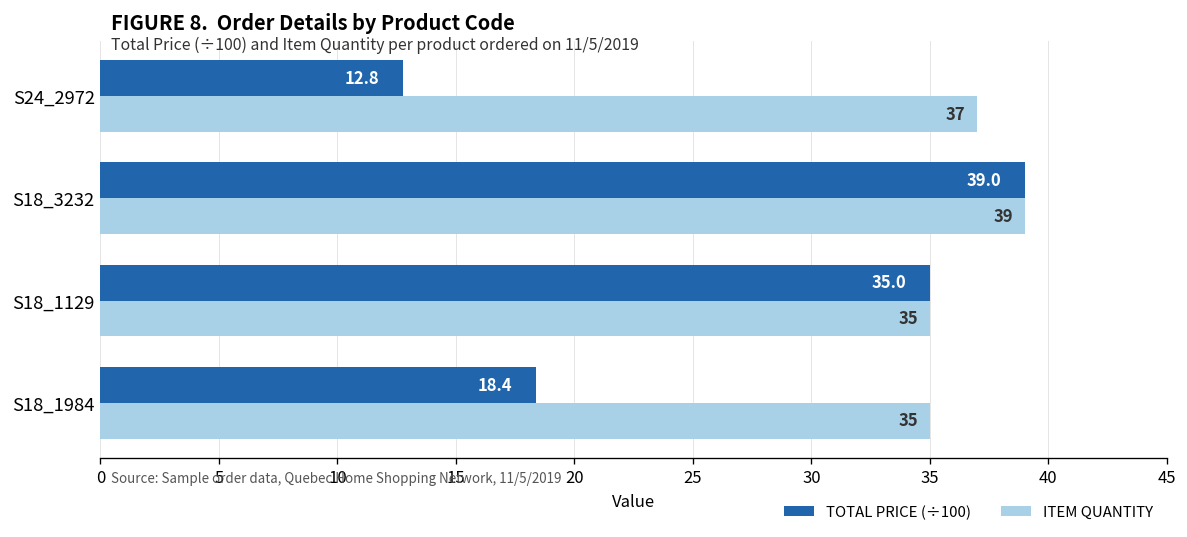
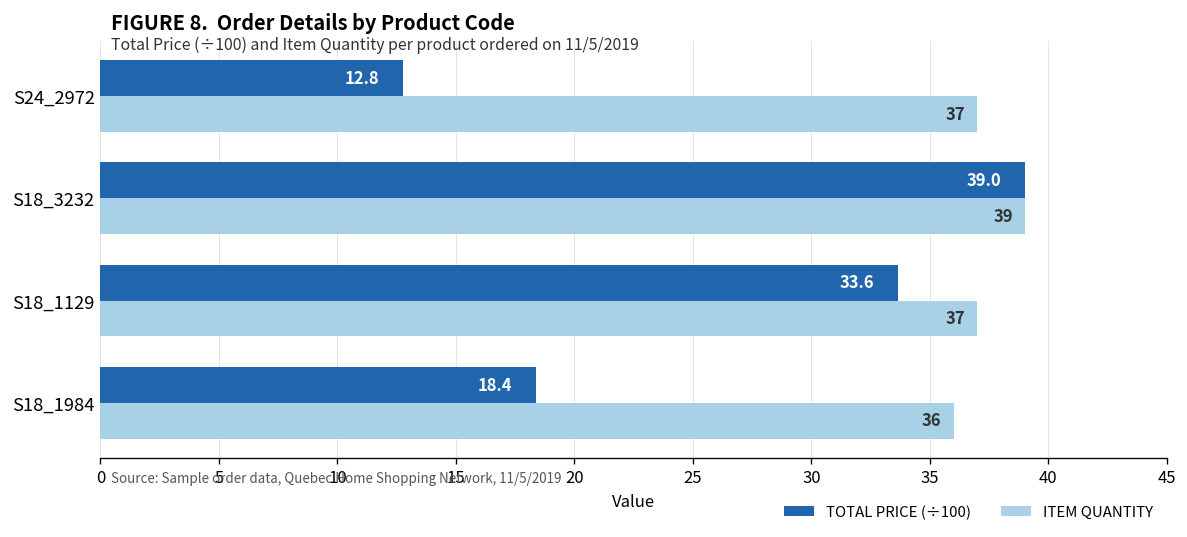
TOTAL PRICE (÷100), S18_1129: 35.0 -> 33.6
ITEM QUANTITY, S18_1129: 35 -> 37
ITEM QUANTITY, S18_1984: 35 -> 36
